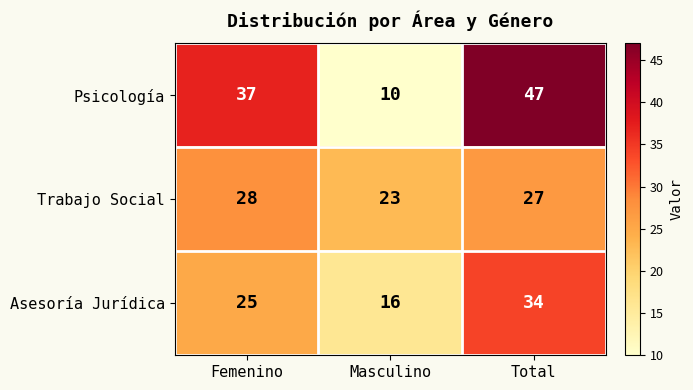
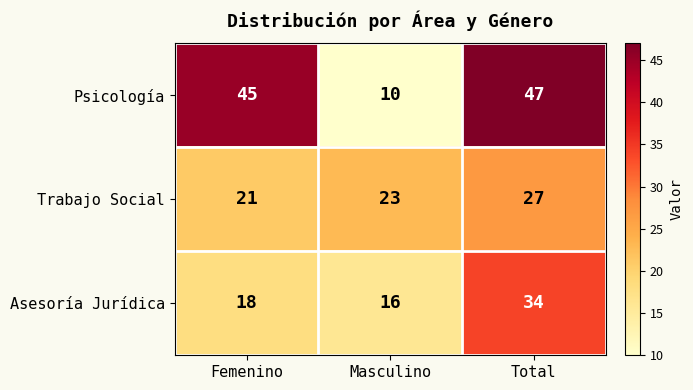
Psicología, Femenino: 37 -> 45
Trabajo Social, Femenino: 28 -> 21
Asesoría Jurídica, Femenino: 25 -> 18
